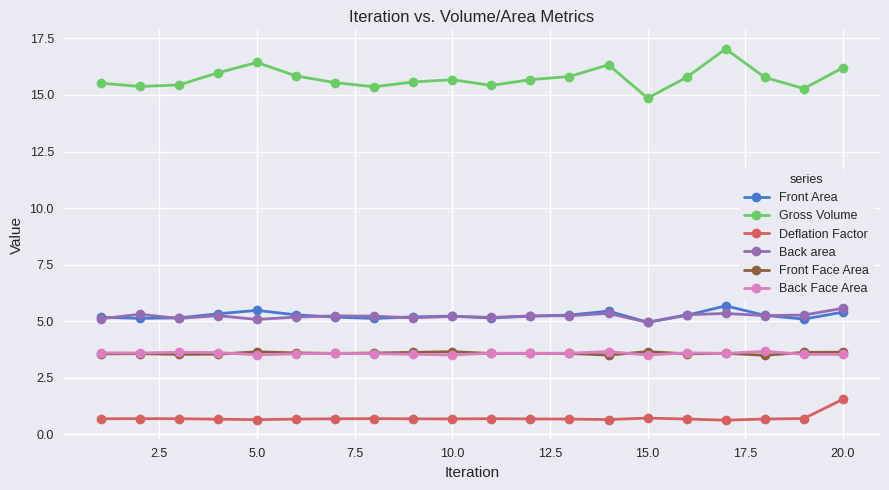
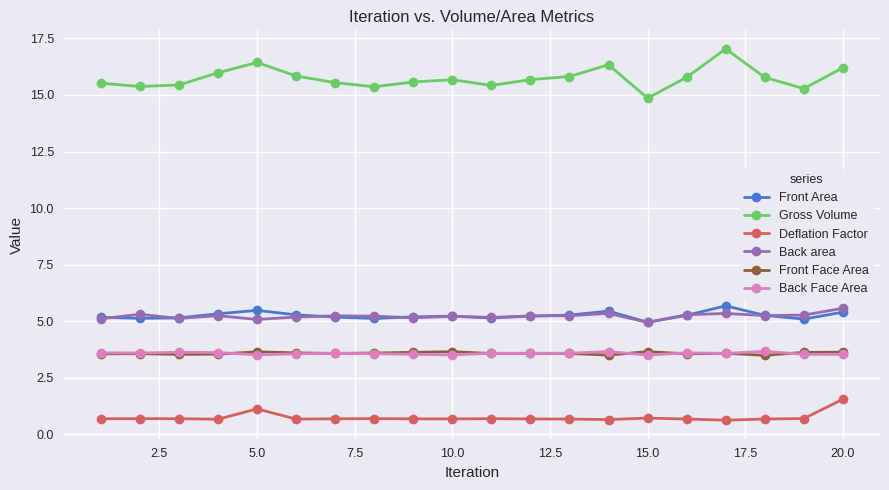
Deflation Factor, 5.0: 0.6 -> 1.1
